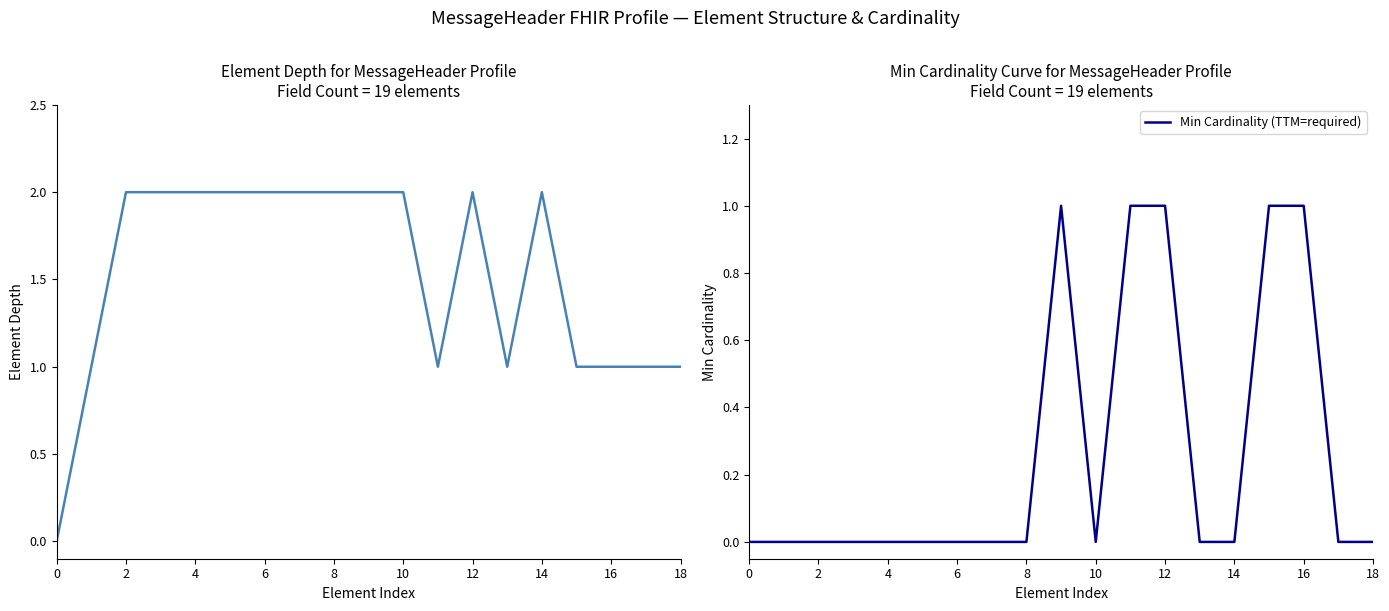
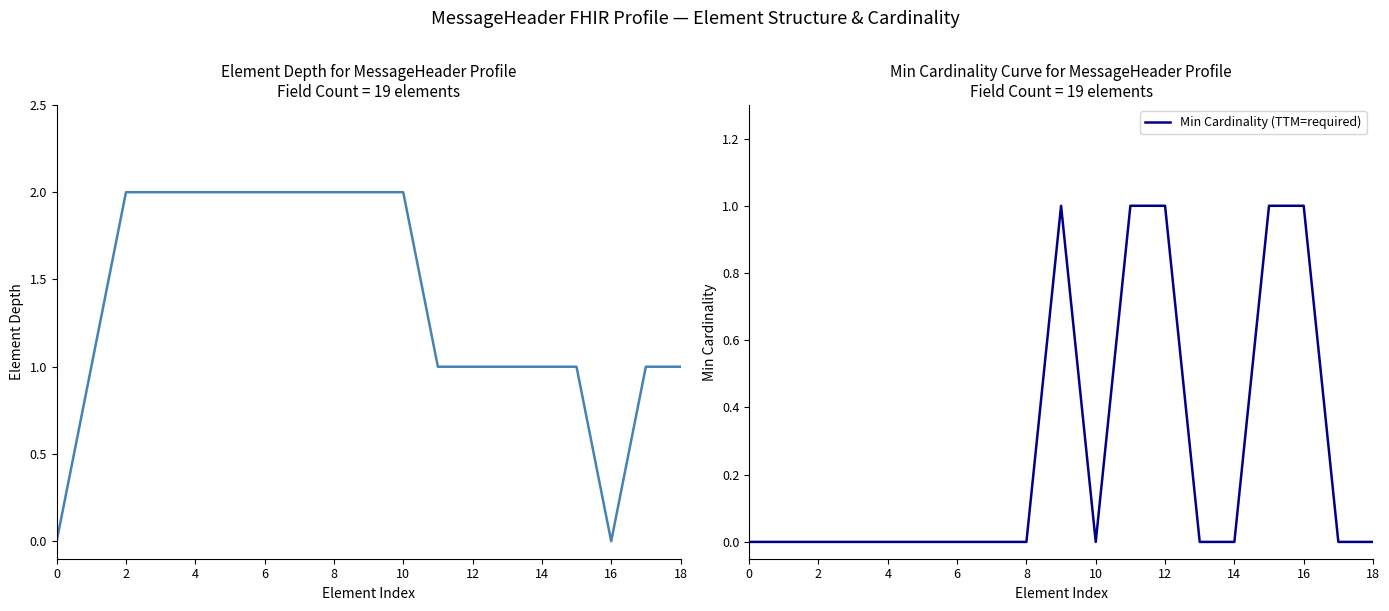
Element Depth for MessageHeader Profile Field Count = 19 elements, 12: 2 -> 1
Element Depth for MessageHeader Profile Field Count = 19 elements, 14: 2 -> 1
Element Depth for MessageHeader Profile Field Count = 19 elements, 16: 1 -> 0
